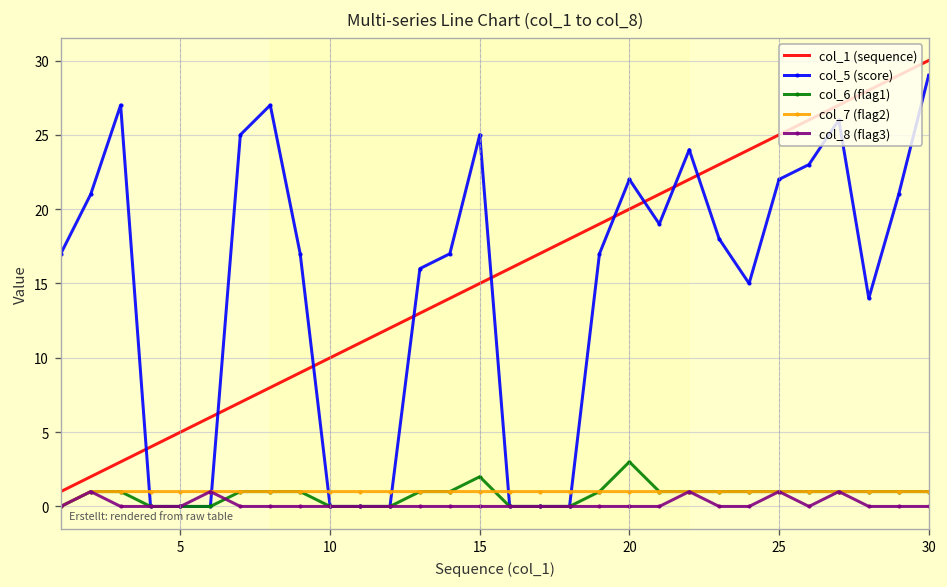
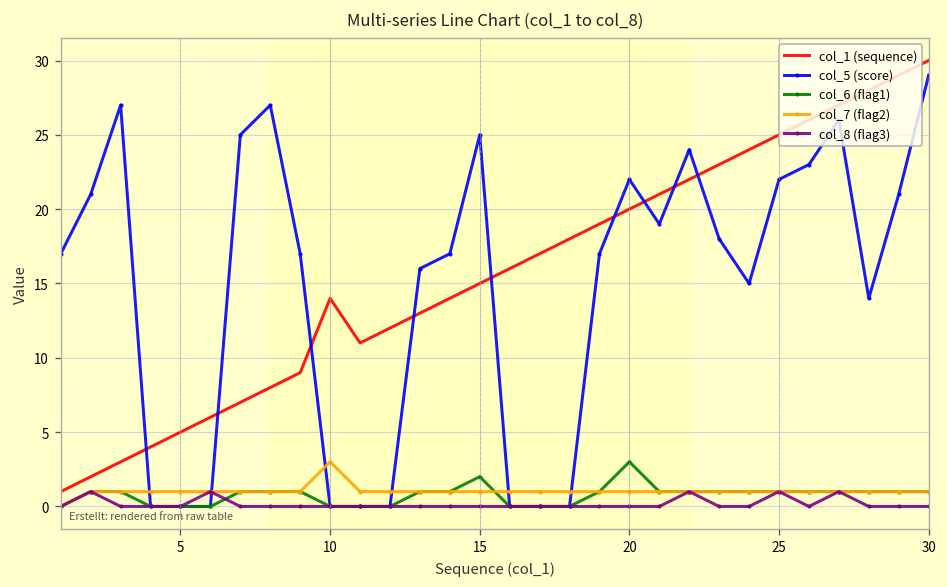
col_1 (sequence), 10: 10 -> 14
col_7 (flag2), 10: 1 -> 3
